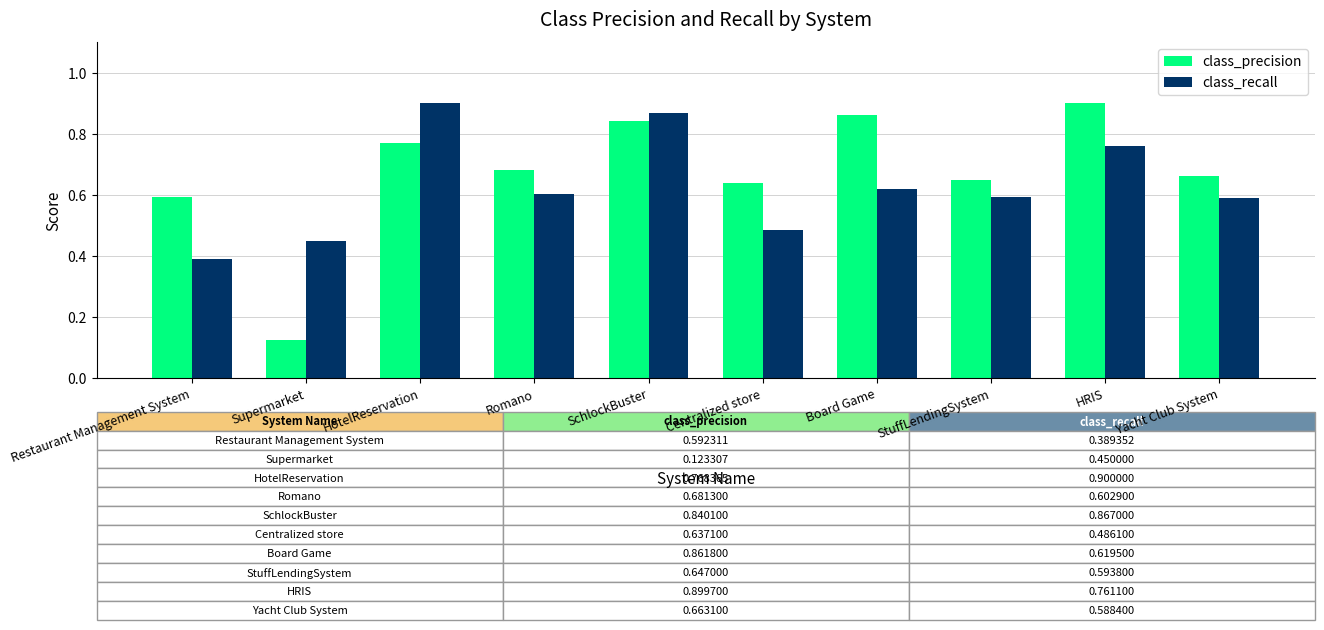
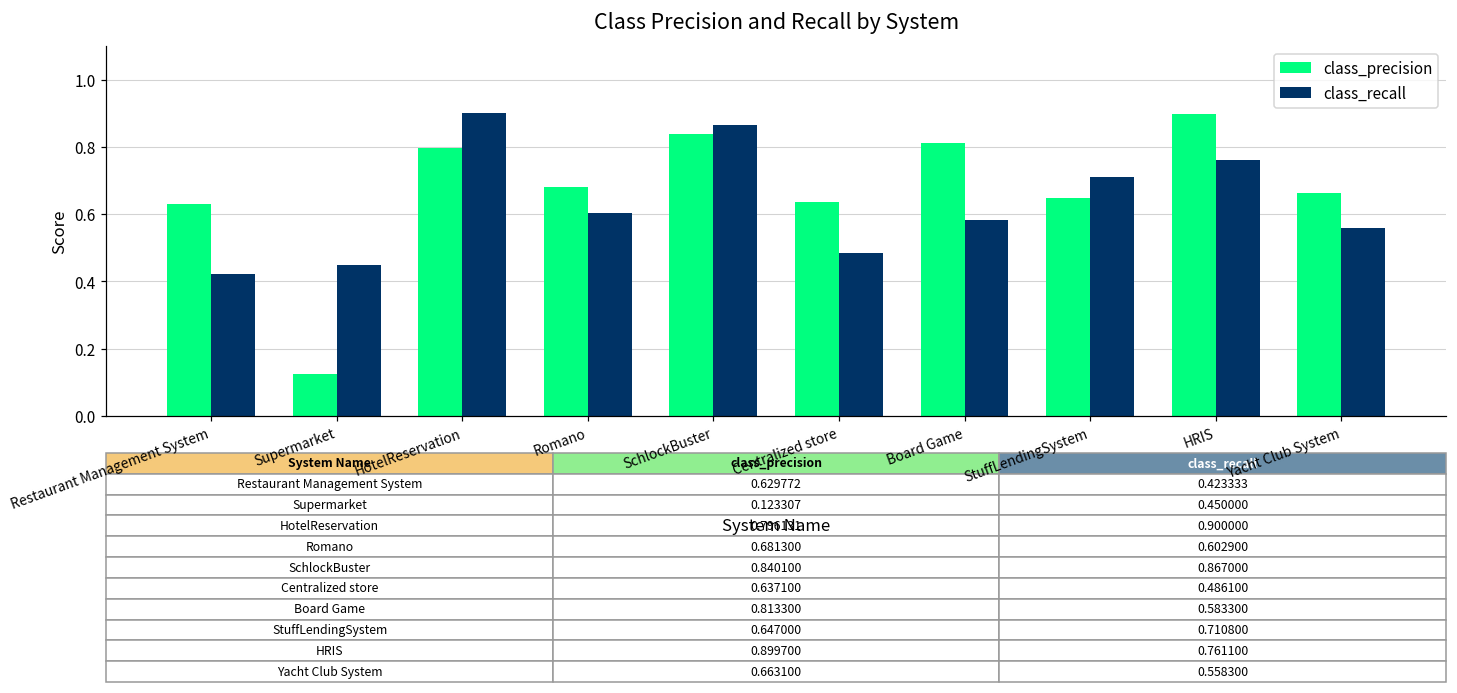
class_precision, Restaurant Management System: 0.592311 -> 0.629772
class_recall, Restaurant Management System: 0.389352 -> 0.423333
class_precision, HotelReservation: 0.768365 -> 0.796131
class_precision, Board Game: 0.861800 -> 0.813300
class_recall, Board Game: 0.619500 -> 0.583300
class_recall, StuffLendingSystem: 0.593800 -> 0.710800
class_recall, Yacht Club System: 0.588400 -> 0.558300
